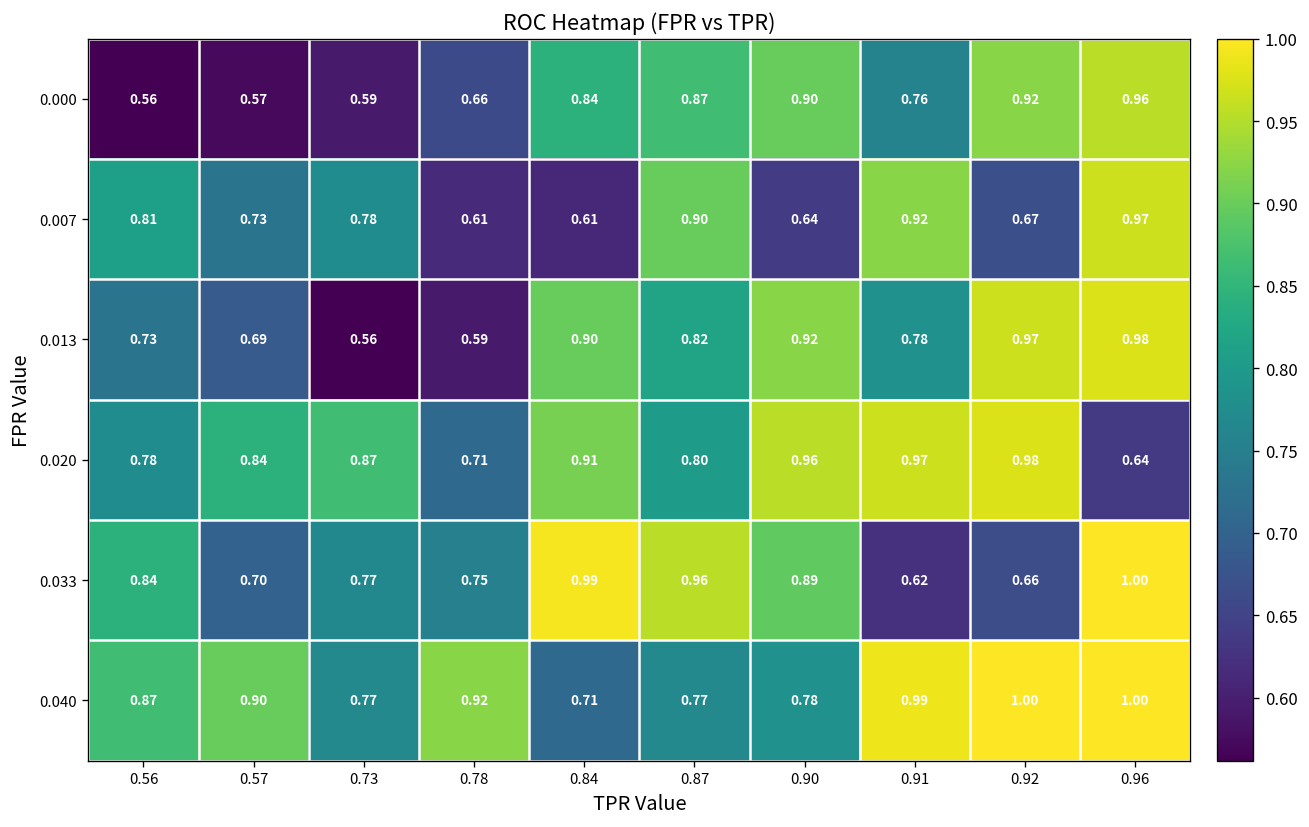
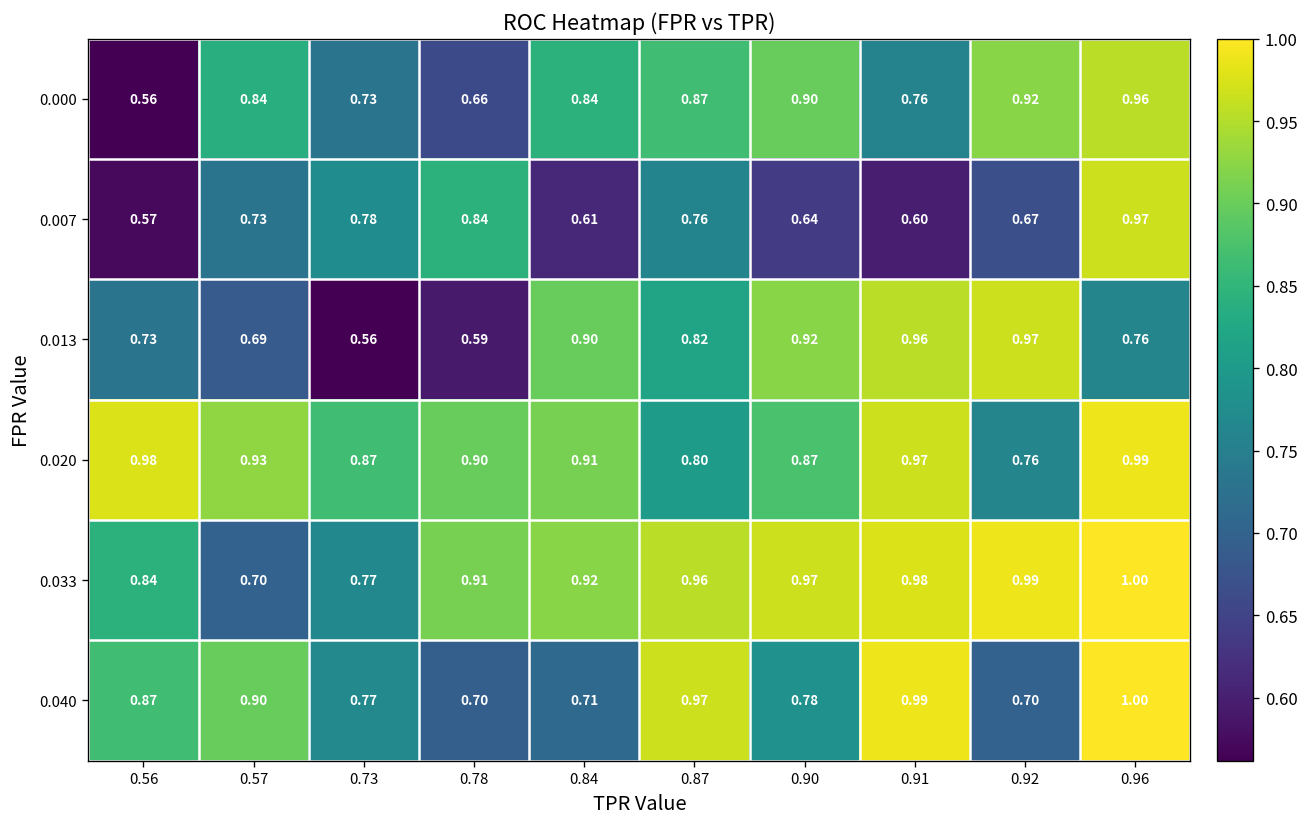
0.000, 0.57: 0.57 -> 0.84
0.000, 0.73: 0.59 -> 0.73
0.007, 0.56: 0.81 -> 0.57
0.007, 0.78: 0.61 -> 0.84
0.007, 0.87: 0.90 -> 0.76
0.007, 0.91: 0.92 -> 0.60
0.013, 0.91: 0.78 -> 0.96
0.013, 0.96: 0.98 -> 0.76
0.020, 0.56: 0.78 -> 0.98
0.020, 0.57: 0.84 -> 0.93
0.020, 0.78: 0.71 -> 0.90
0.020, 0.90: 0.96 -> 0.87
0.020, 0.92: 0.98 -> 0.76
0.020, 0.96: 0.64 -> 0.99
0.033, 0.78: 0.75 -> 0.91
0.033, 0.84: 0.99 -> 0.92
0.033, 0.90: 0.89 -> 0.97
0.033, 0.91: 0.62 -> 0.98
0.033, 0.92: 0.66 -> 0.99
0.040, 0.78: 0.92 -> 0.70
0.040, 0.87: 0.77 -> 0.97
0.040, 0.92: 1.00 -> 0.70
